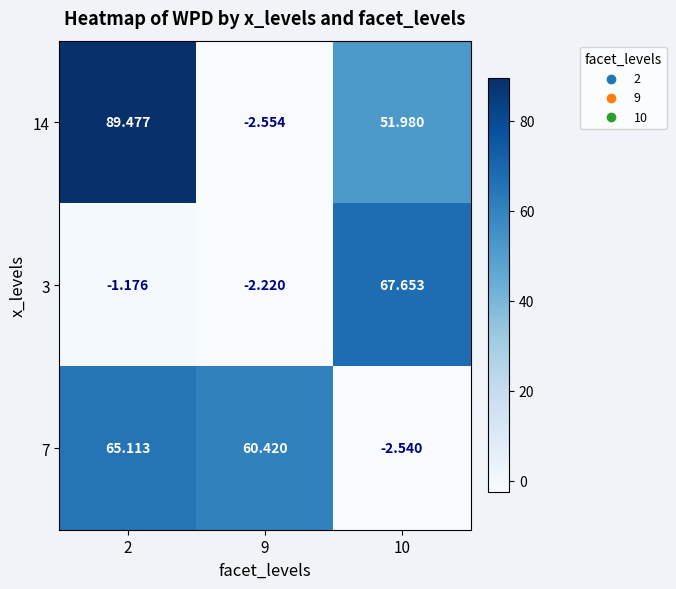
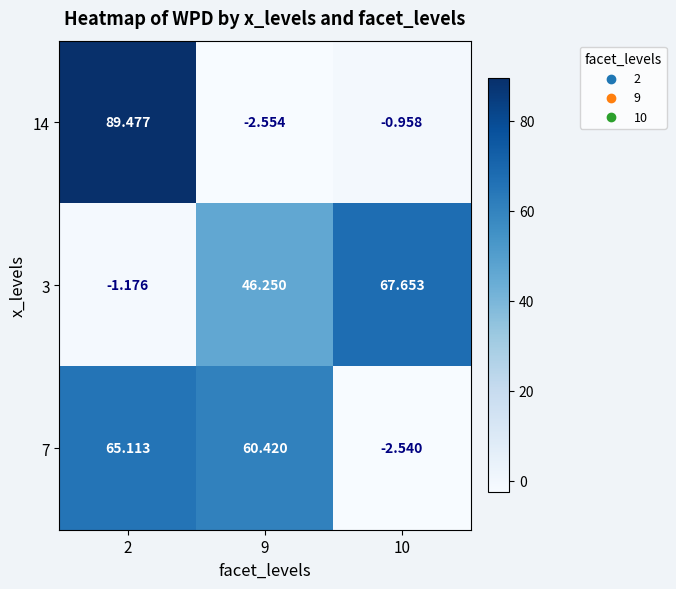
14, 10: 51.980 -> -0.958
3, 9: -2.220 -> 46.250
